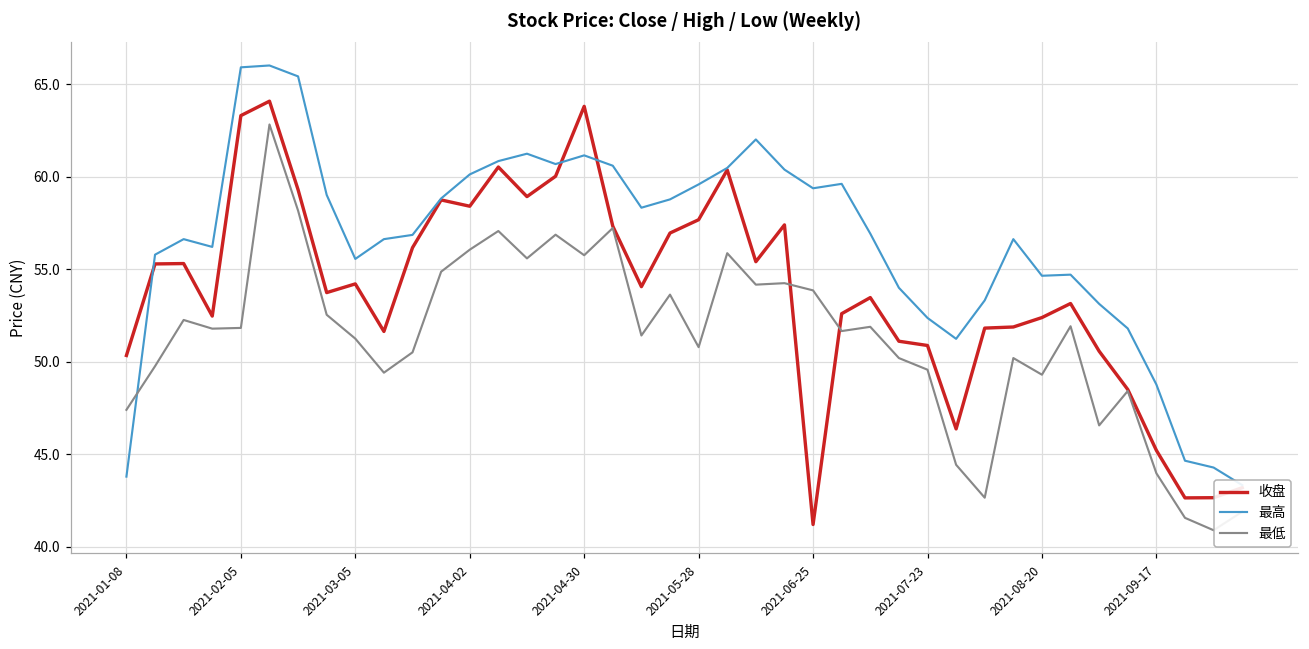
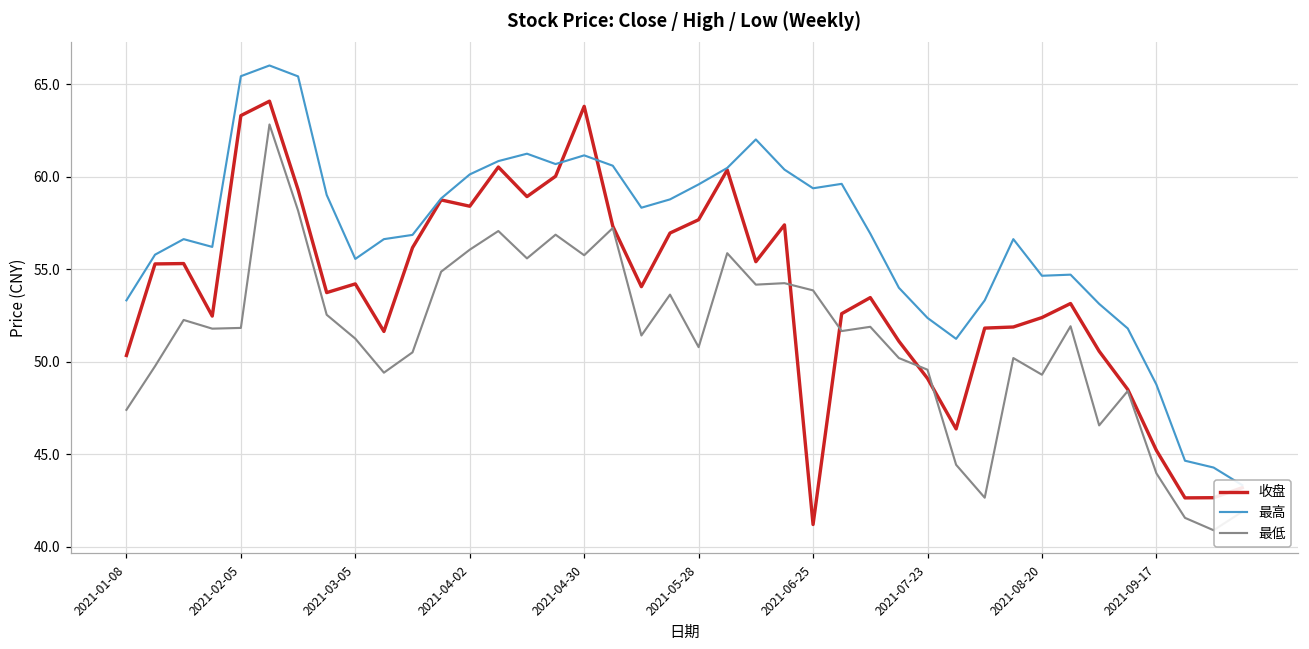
最高, 2021-01-08: 43.8 -> 53.3
最高, 2021-02-05: 65.9 -> 65.4
收盘, 2021-07-23: 50.9 -> 49.1
